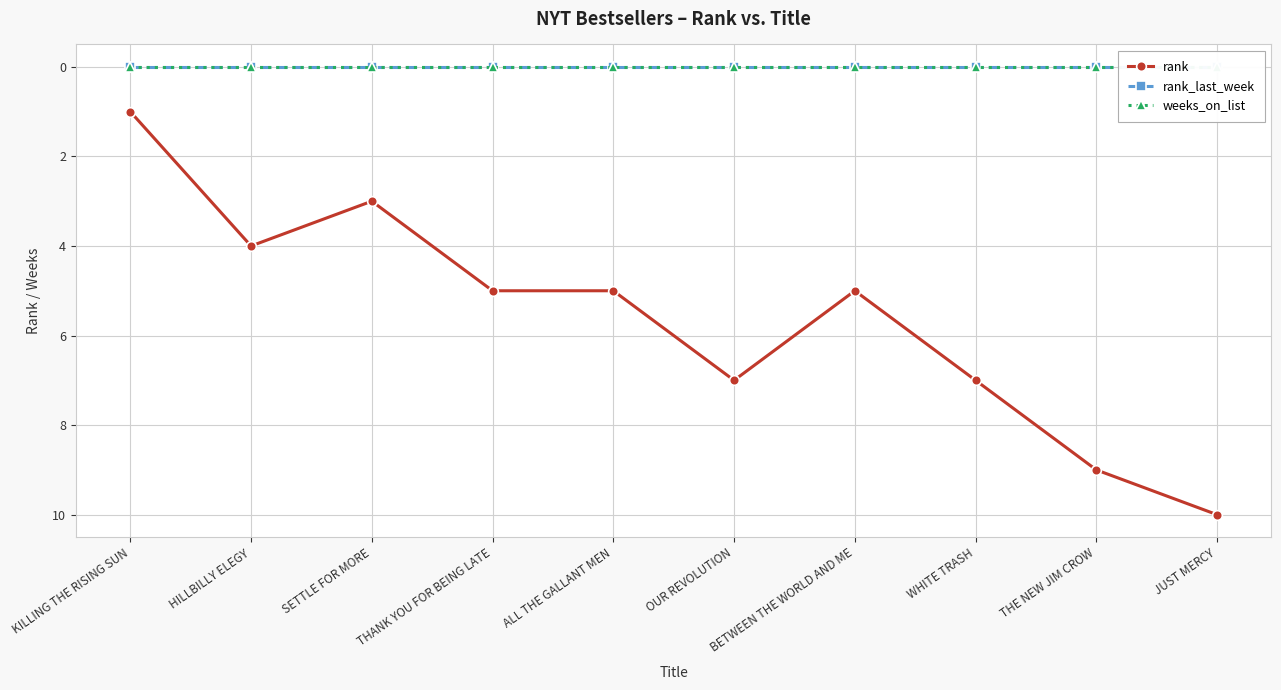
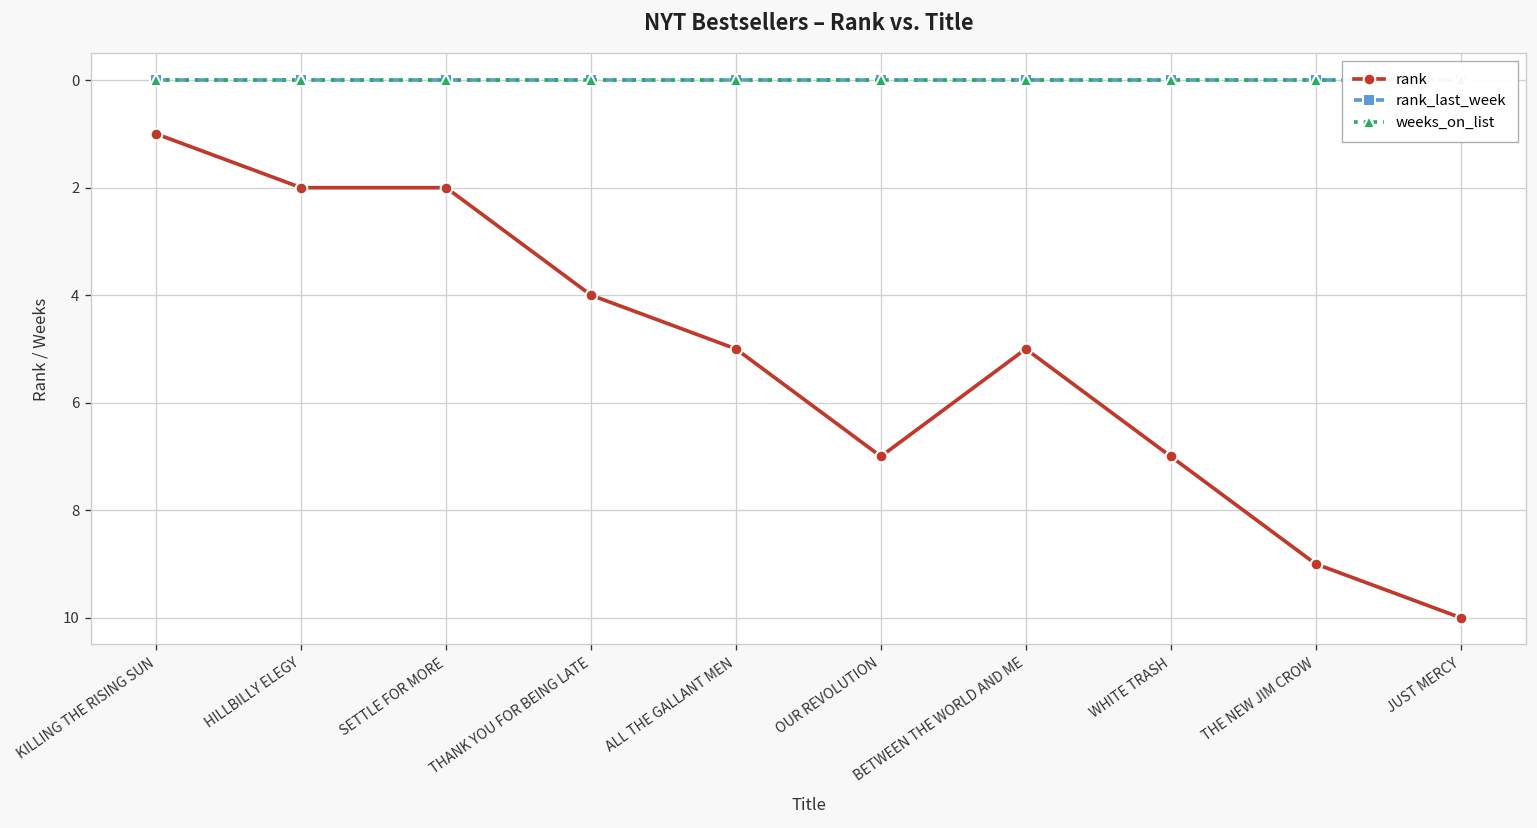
rank, HILLBILLY ELEGY: 4 -> 2
rank, SETTLE FOR MORE: 3 -> 2
rank, THANK YOU FOR BEING LATE: 5 -> 4
